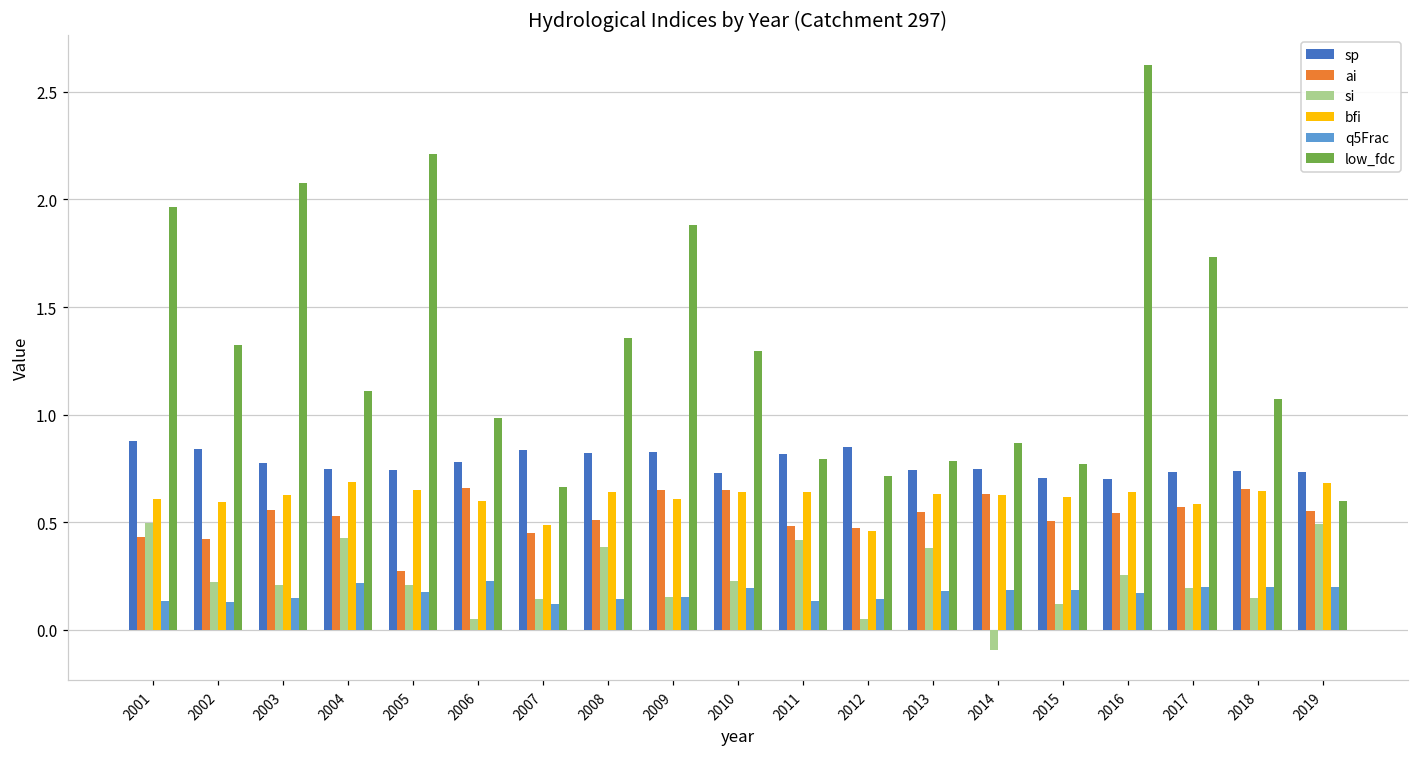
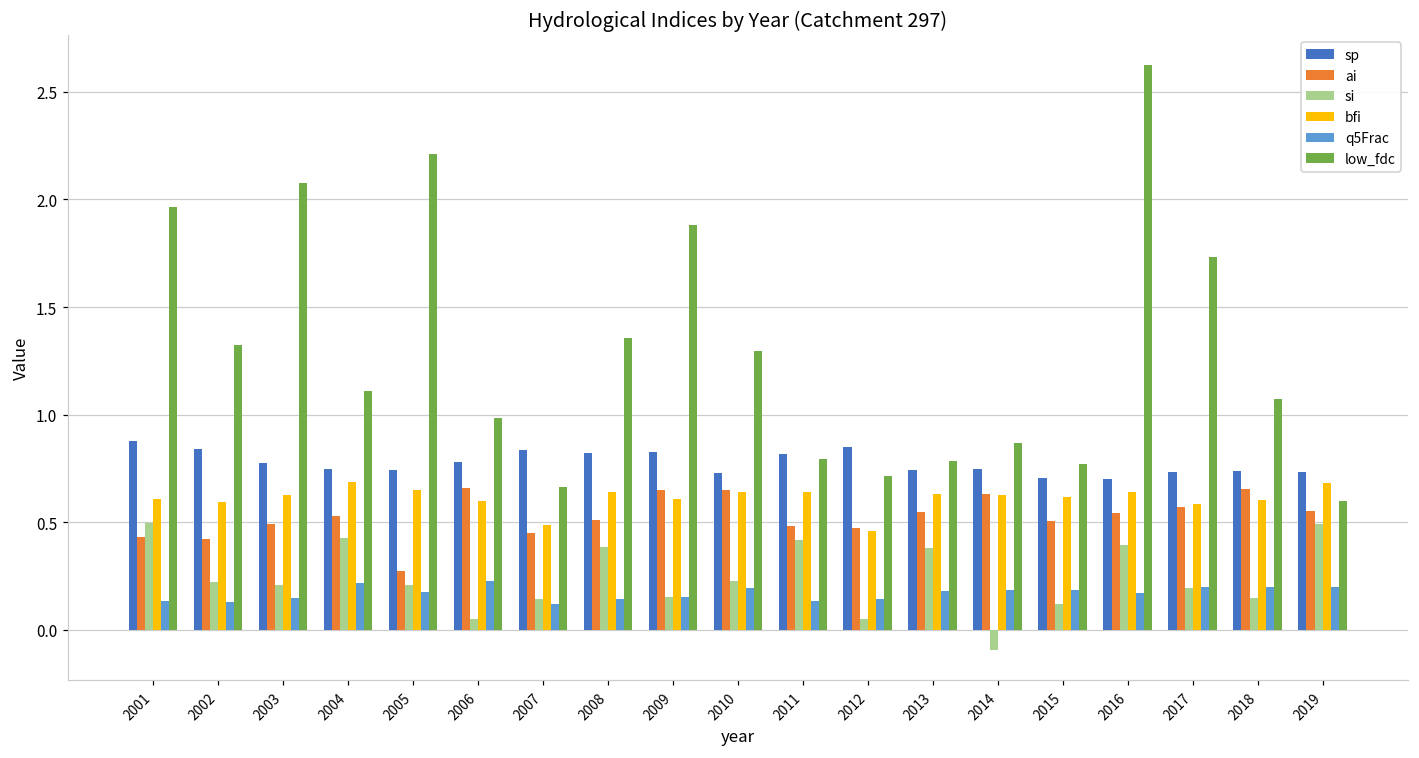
ai, 2003: 0.55 -> 0.49
si, 2016: 0.25 -> 0.39
bfi, 2018: 0.65 -> 0.60
